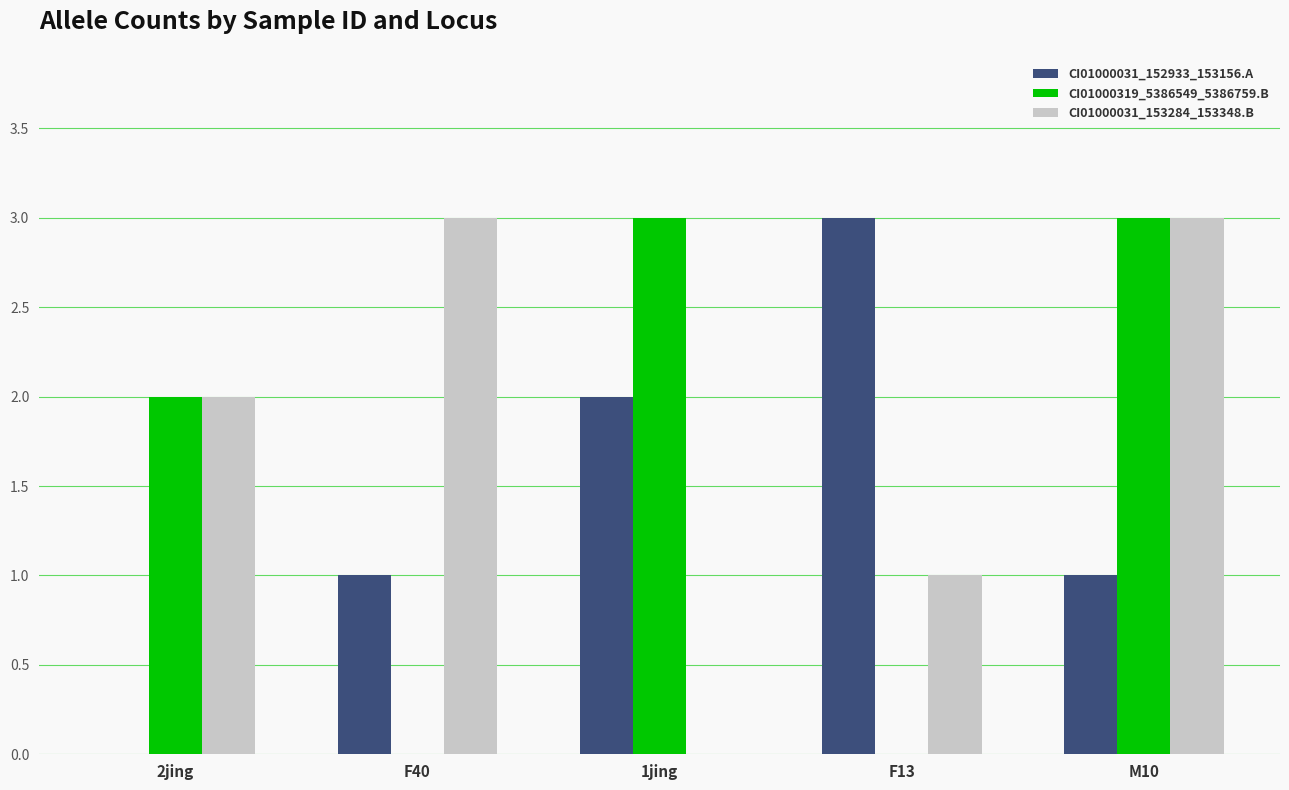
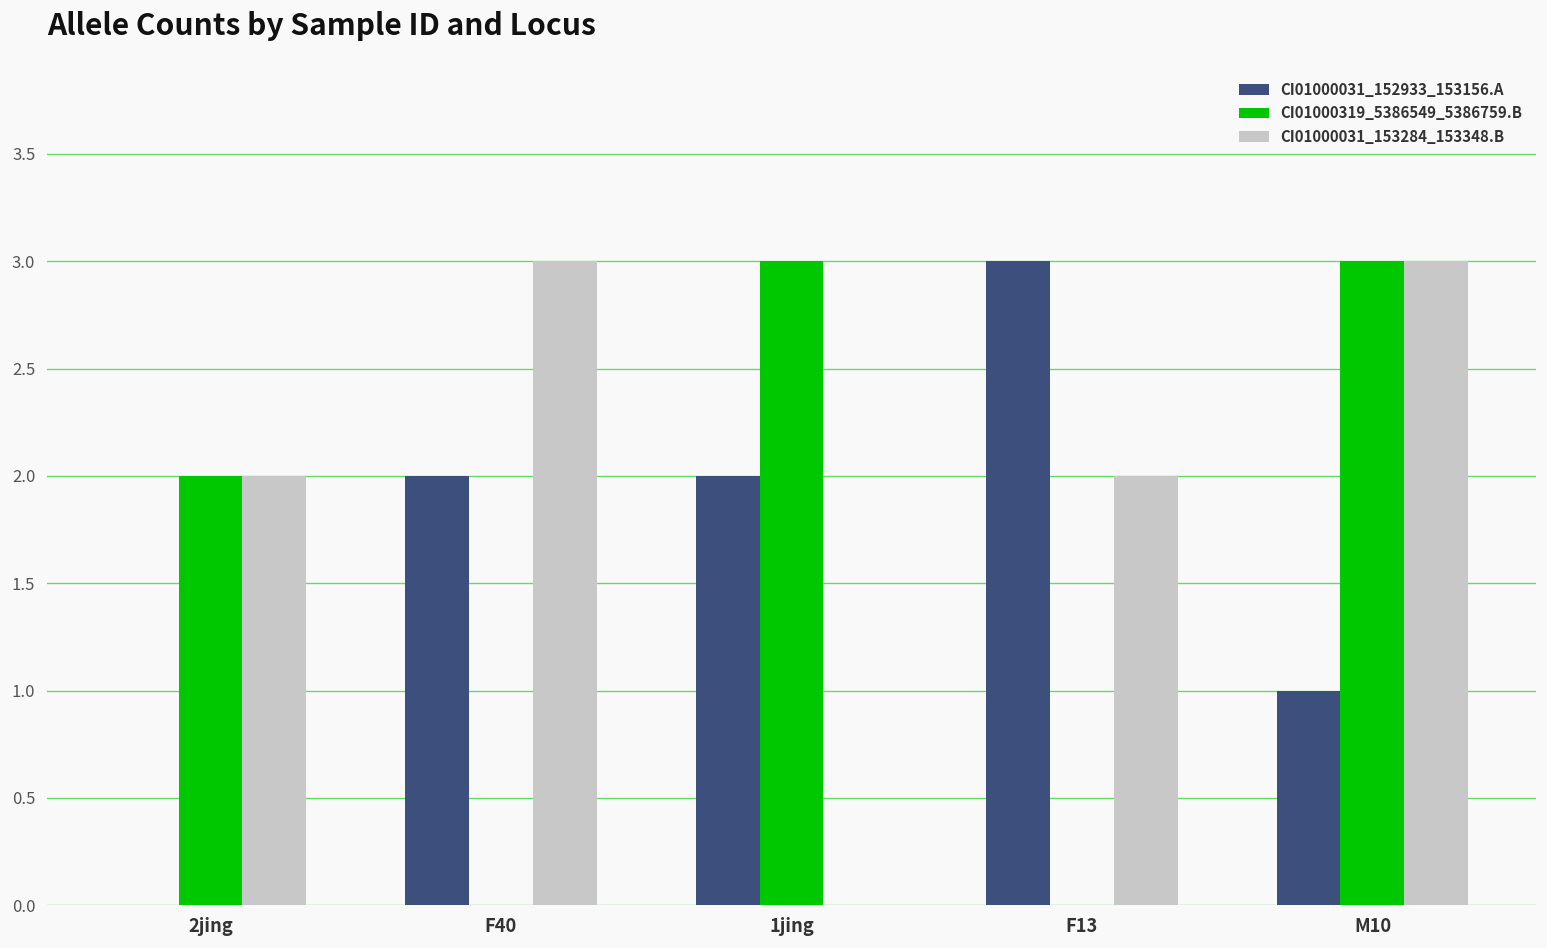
CI01000031_152933_153156.A, F40: 1 -> 2
CI01000031_153284_153348.B, F13: 1 -> 2
